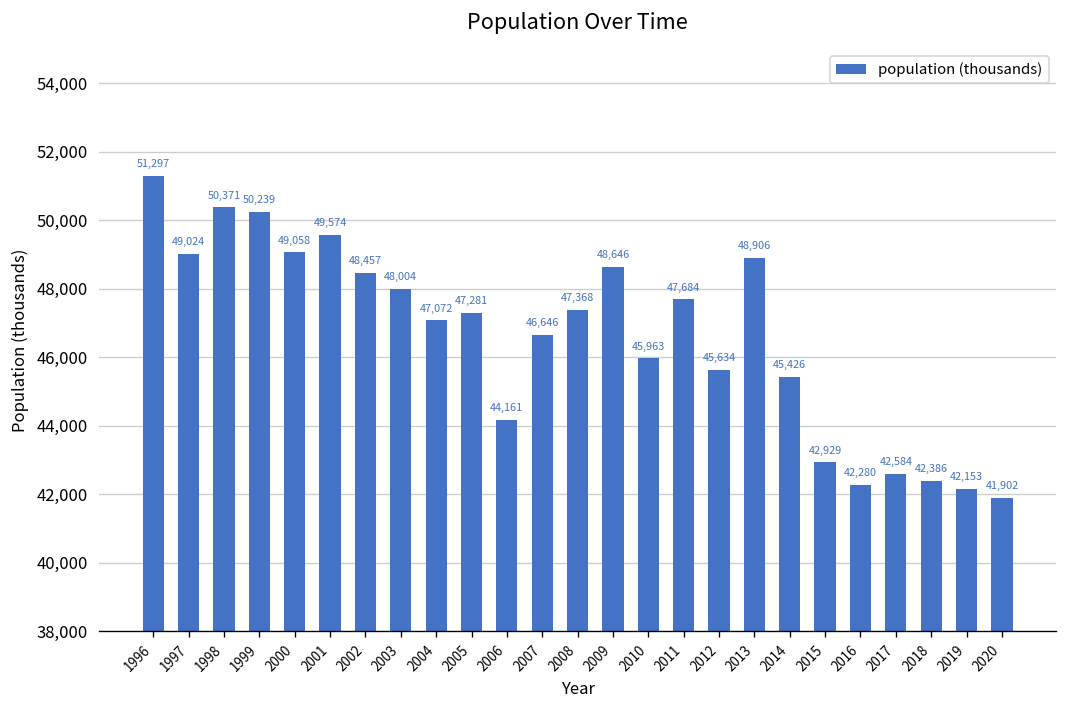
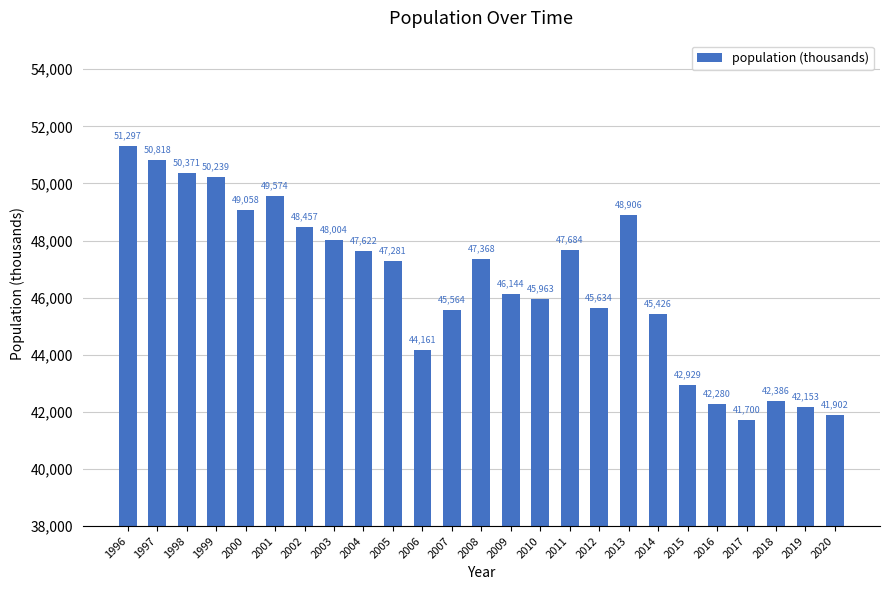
1997: 49,024 -> 50,818
2004: 47,072 -> 47,622
2007: 46,646 -> 45,564
2009: 48,646 -> 46,144
2017: 42,584 -> 41,700
